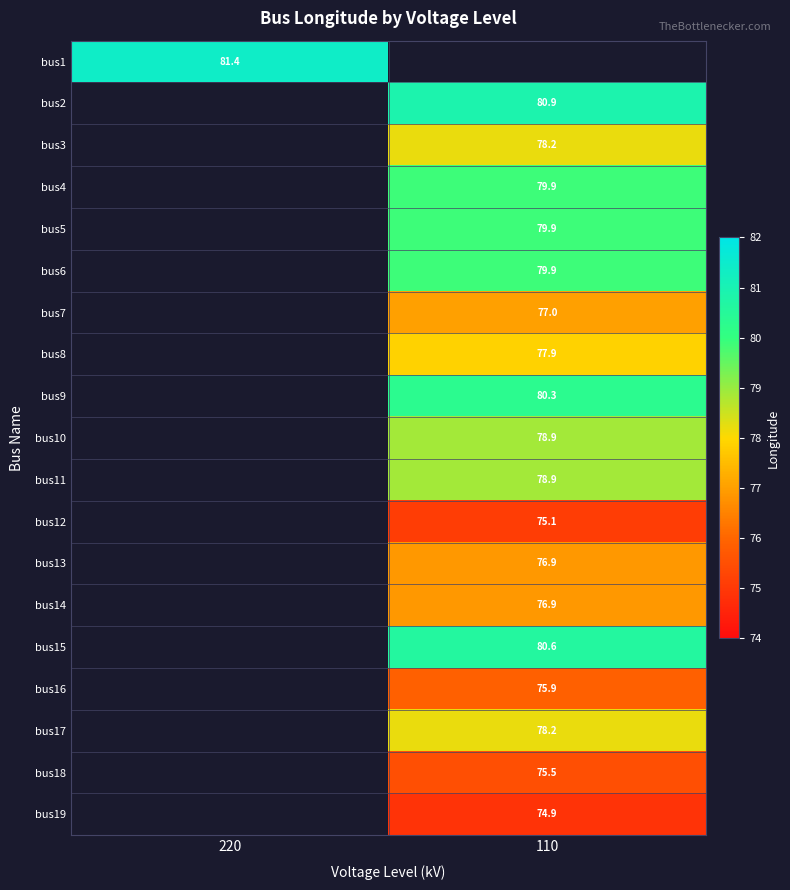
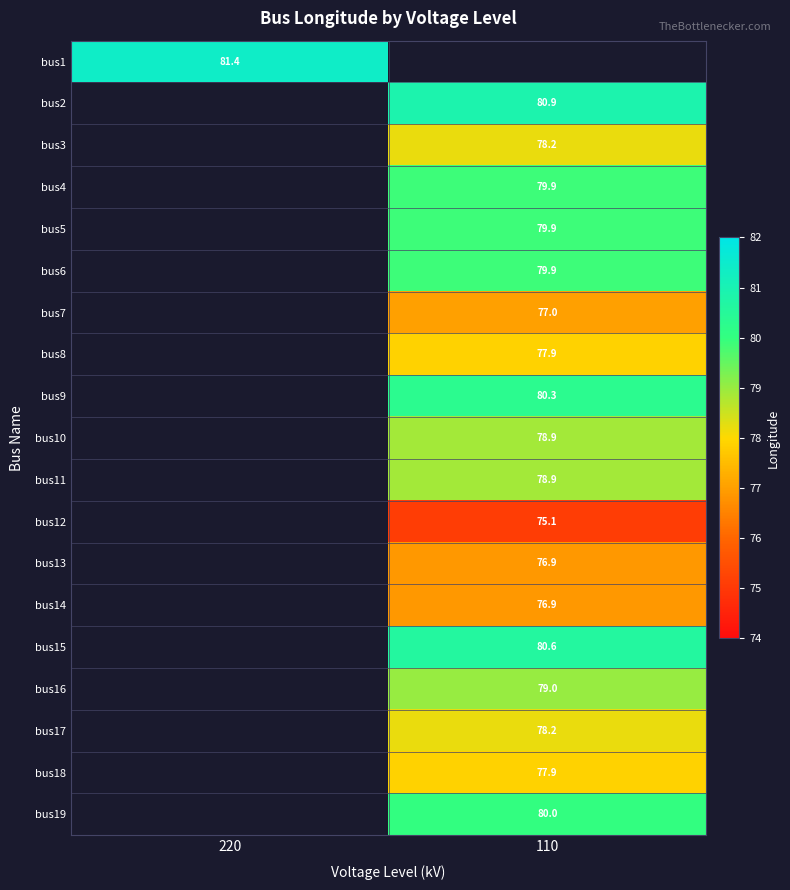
bus16, 110: 75.9 -> 79.0
bus18, 110: 75.5 -> 77.9
bus19, 110: 74.9 -> 80.0
